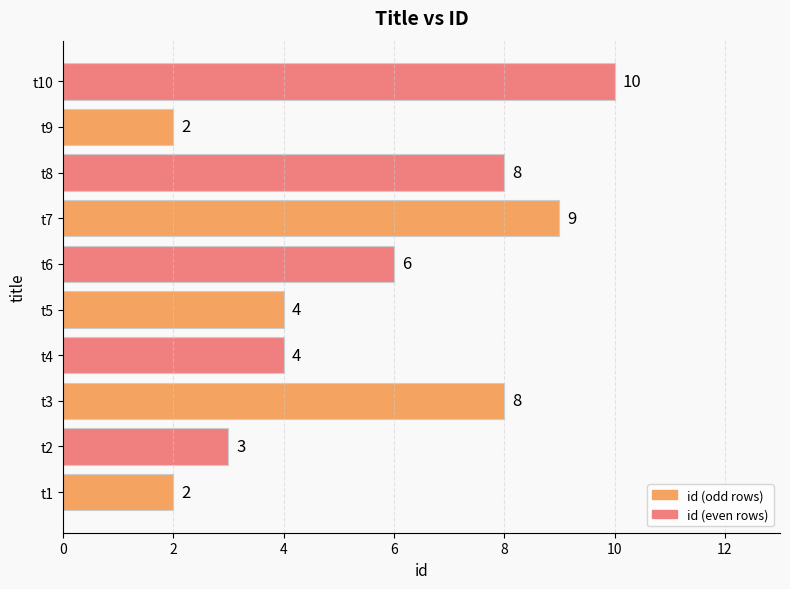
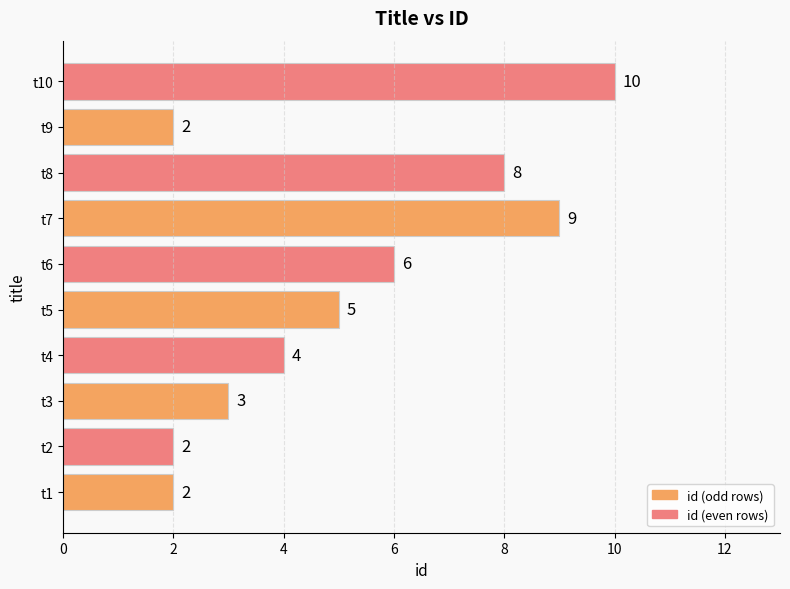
t5: 4 -> 5
t3: 8 -> 3
t2: 3 -> 2
